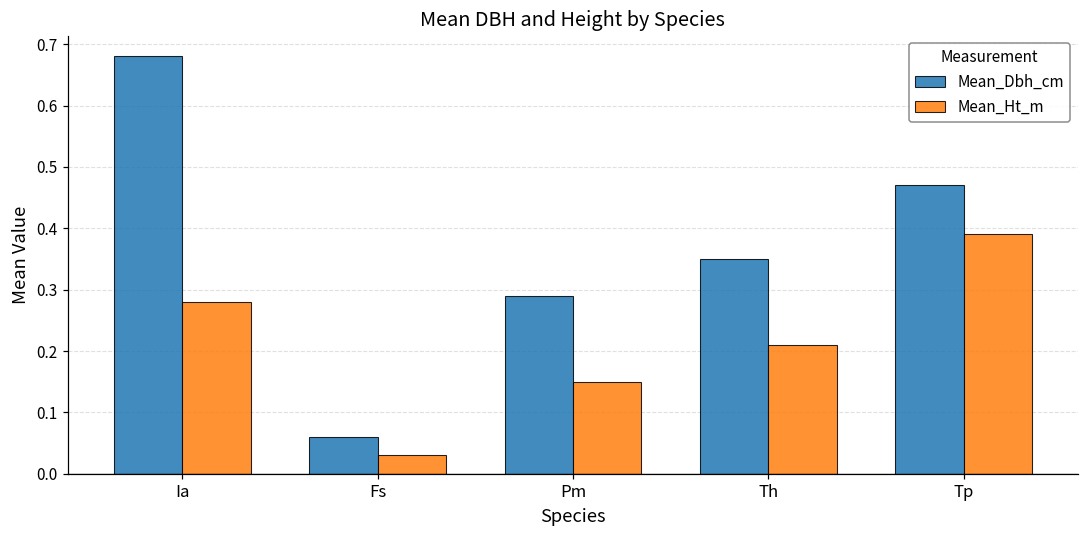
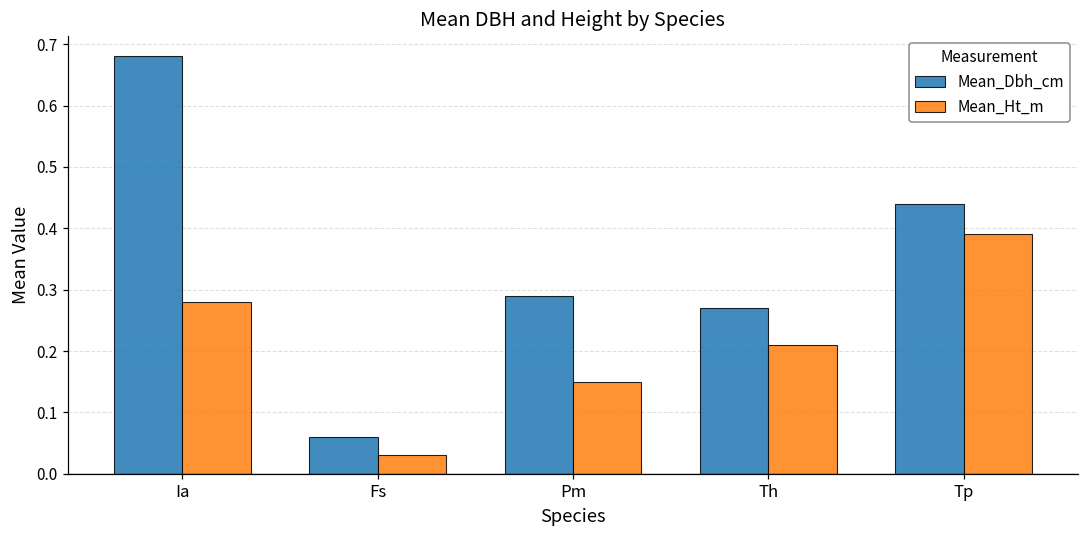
Mean_Dbh_cm, Th: 0.35 -> 0.27
Mean_Dbh_cm, Tp: 0.47 -> 0.44
